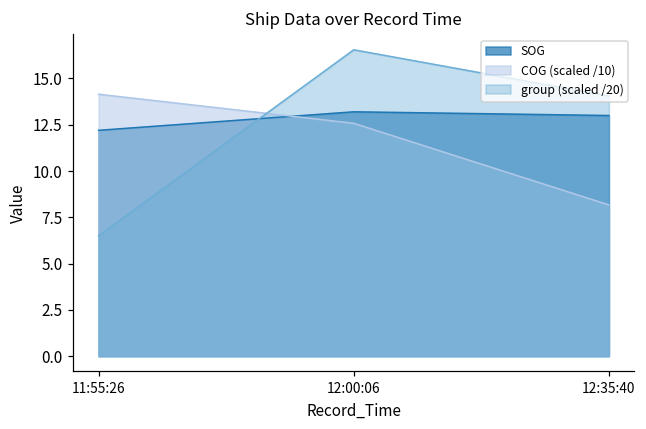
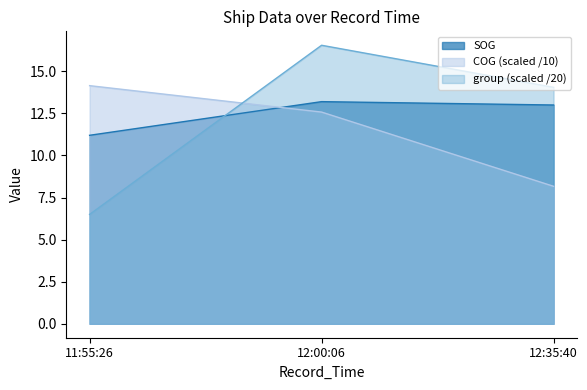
SOG, 11:55:26: 12.2 -> 11.2
